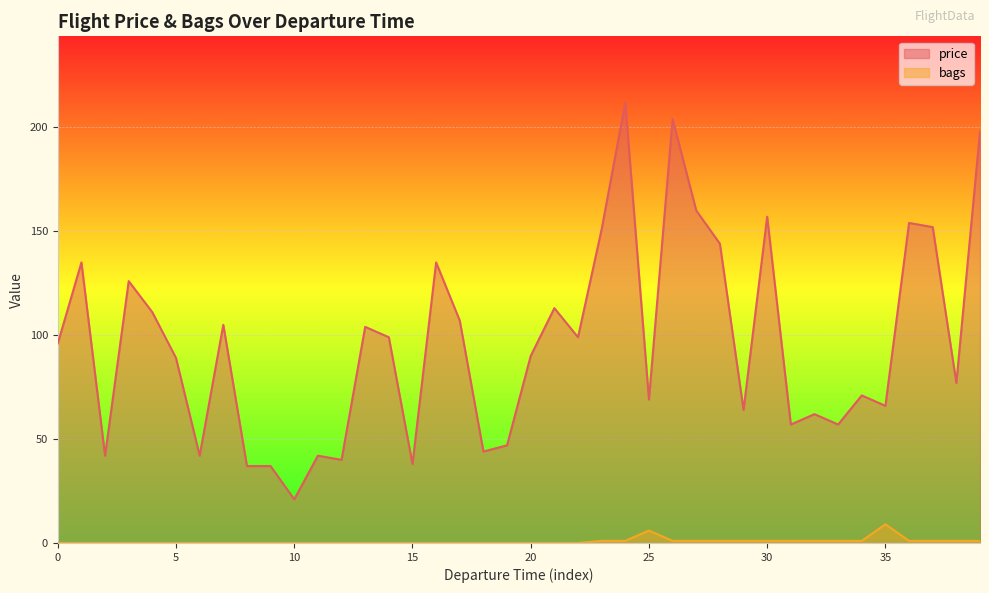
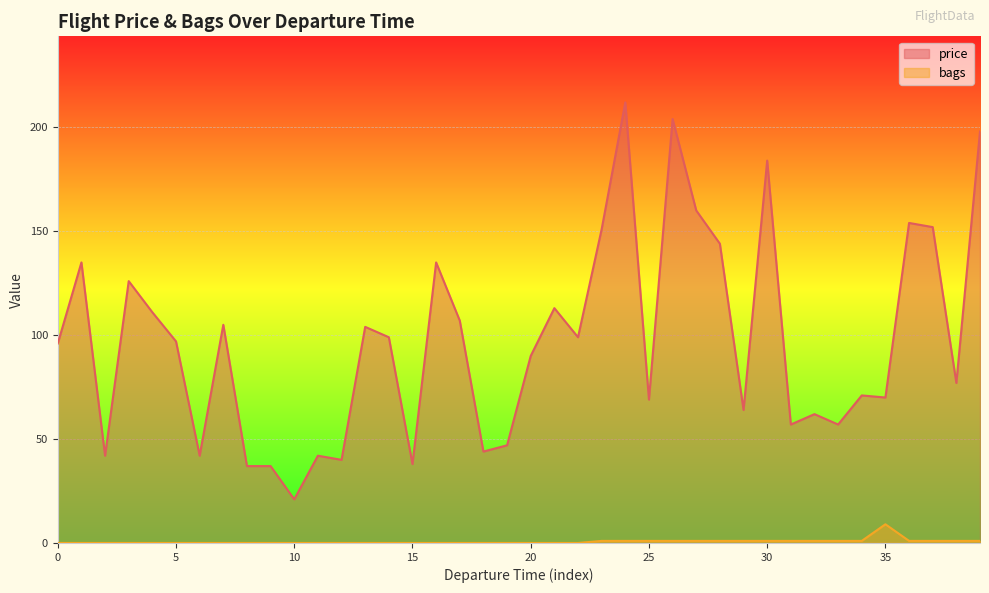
price, 5: 89 -> 97
bags, 25: 6 -> 1
price, 30: 157 -> 184
price, 35: 66 -> 70
